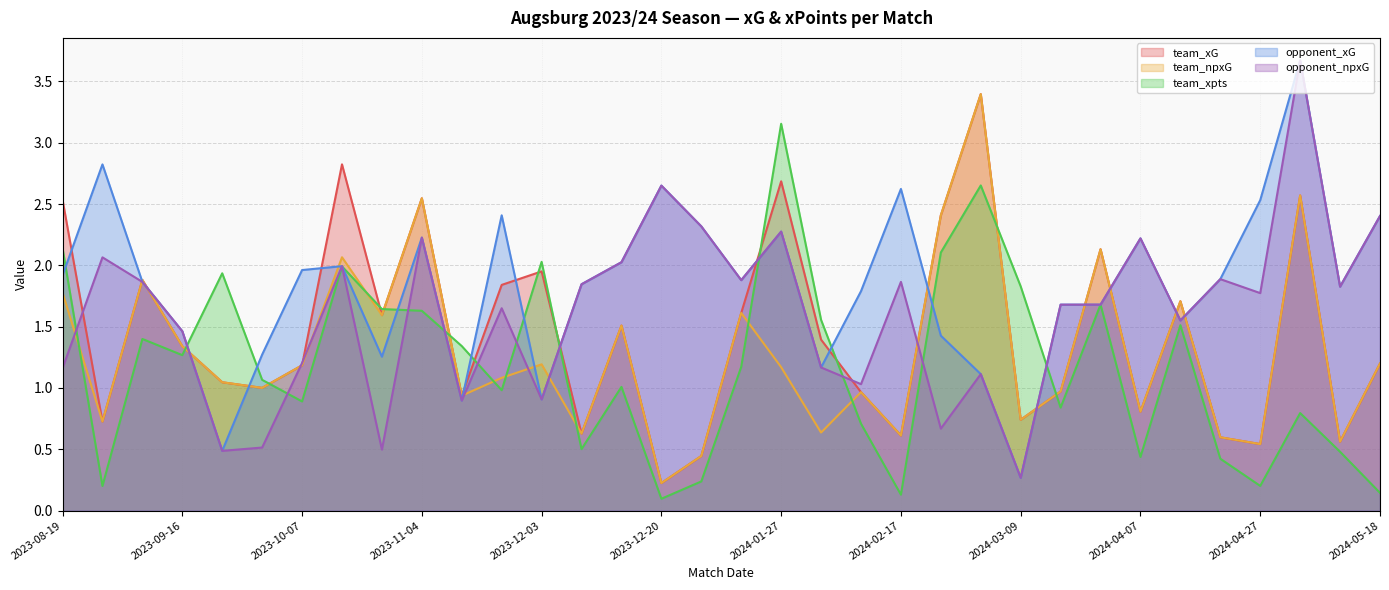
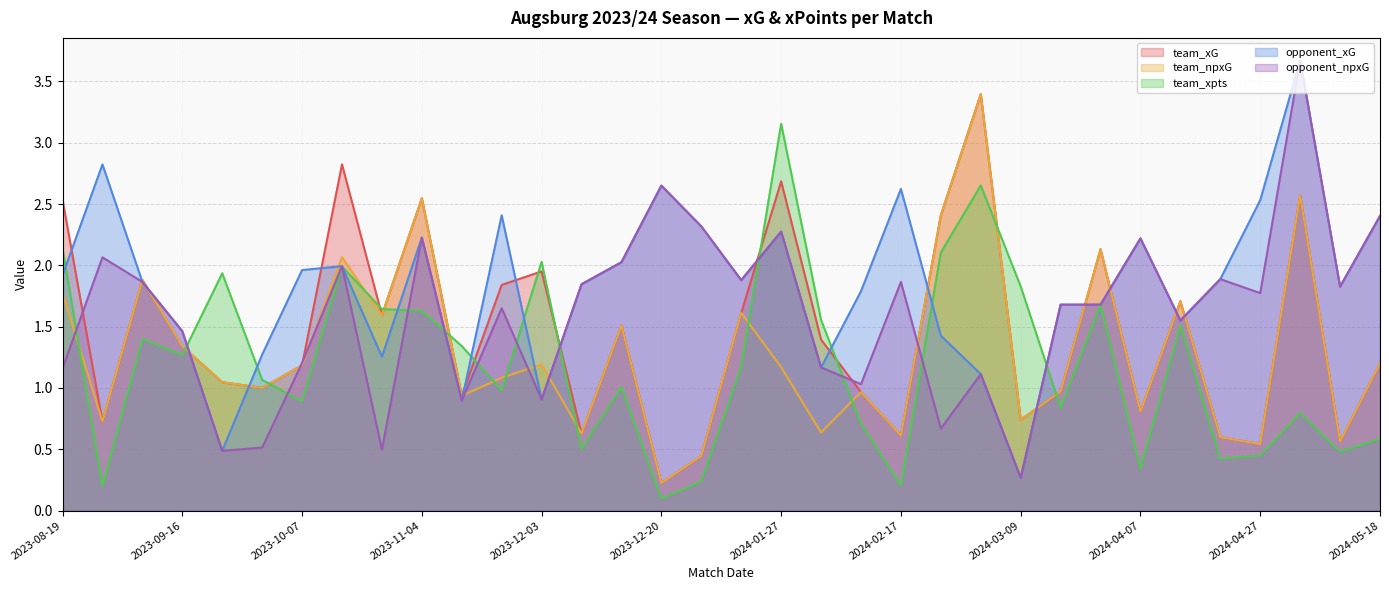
team_xpts, 2024-02-17: 0.13 -> 0.21
team_xpts, 2024-04-07: 0.44 -> 0.34
team_xpts, 2024-04-27: 0.20 -> 0.45
team_xpts, 2024-05-18: 0.14 -> 0.59
